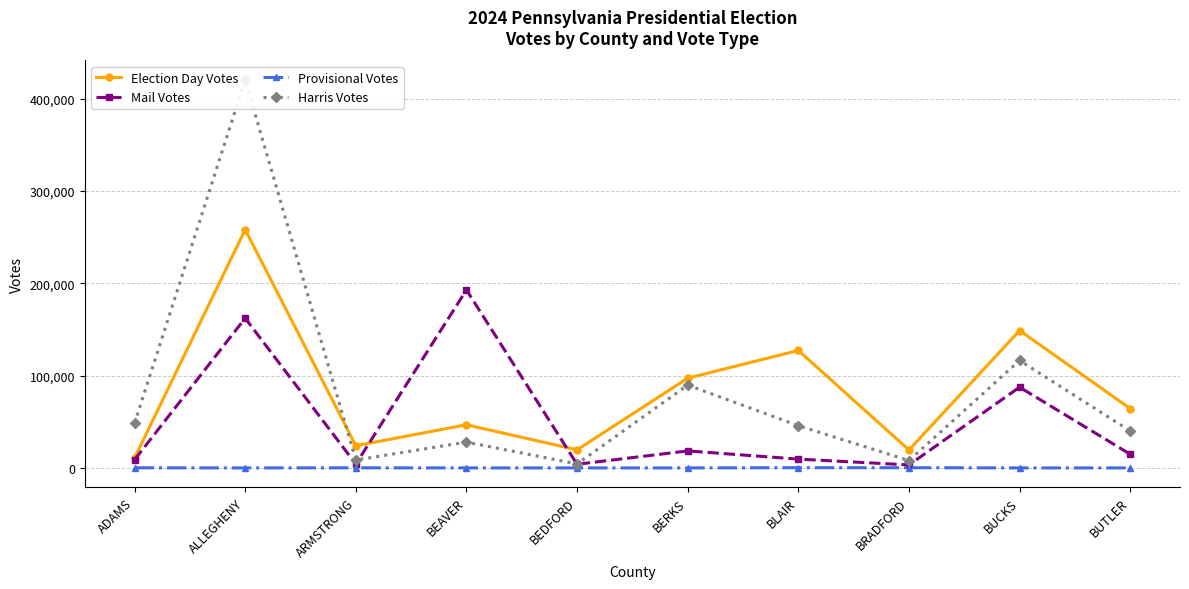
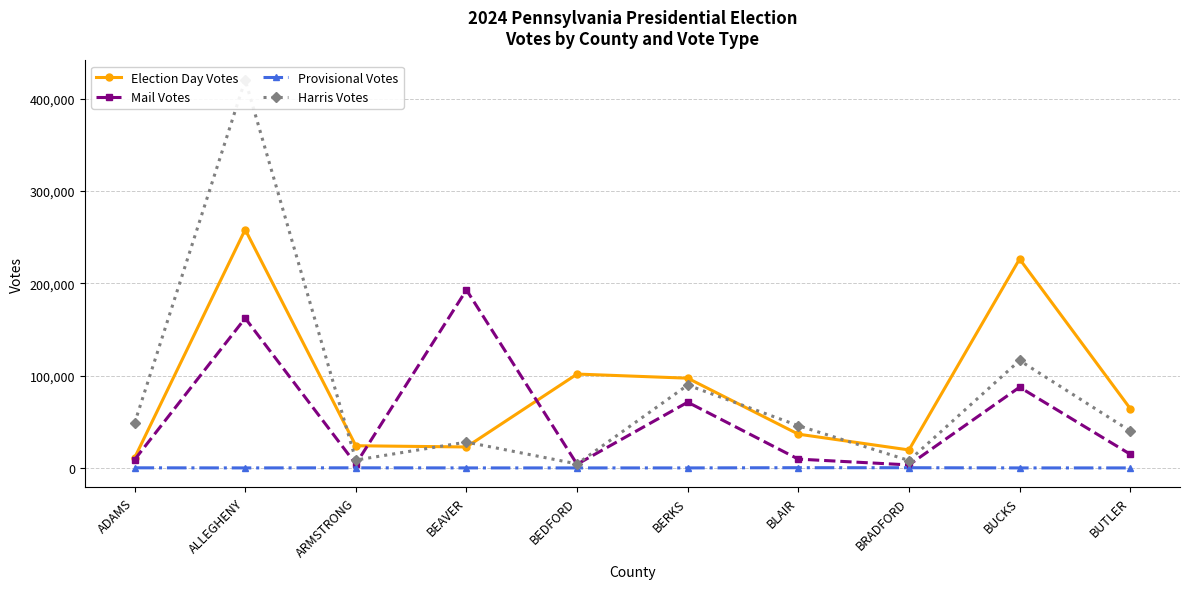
Election Day Votes, BEAVER: 50,000 -> 20,000
Election Day Votes, BEDFORD: 20,000 -> 100,000
Mail Votes, BERKS: 20,000 -> 70,000
Election Day Votes, BLAIR: 130,000 -> 40,000
Election Day Votes, BUCKS: 150,000 -> 230,000
